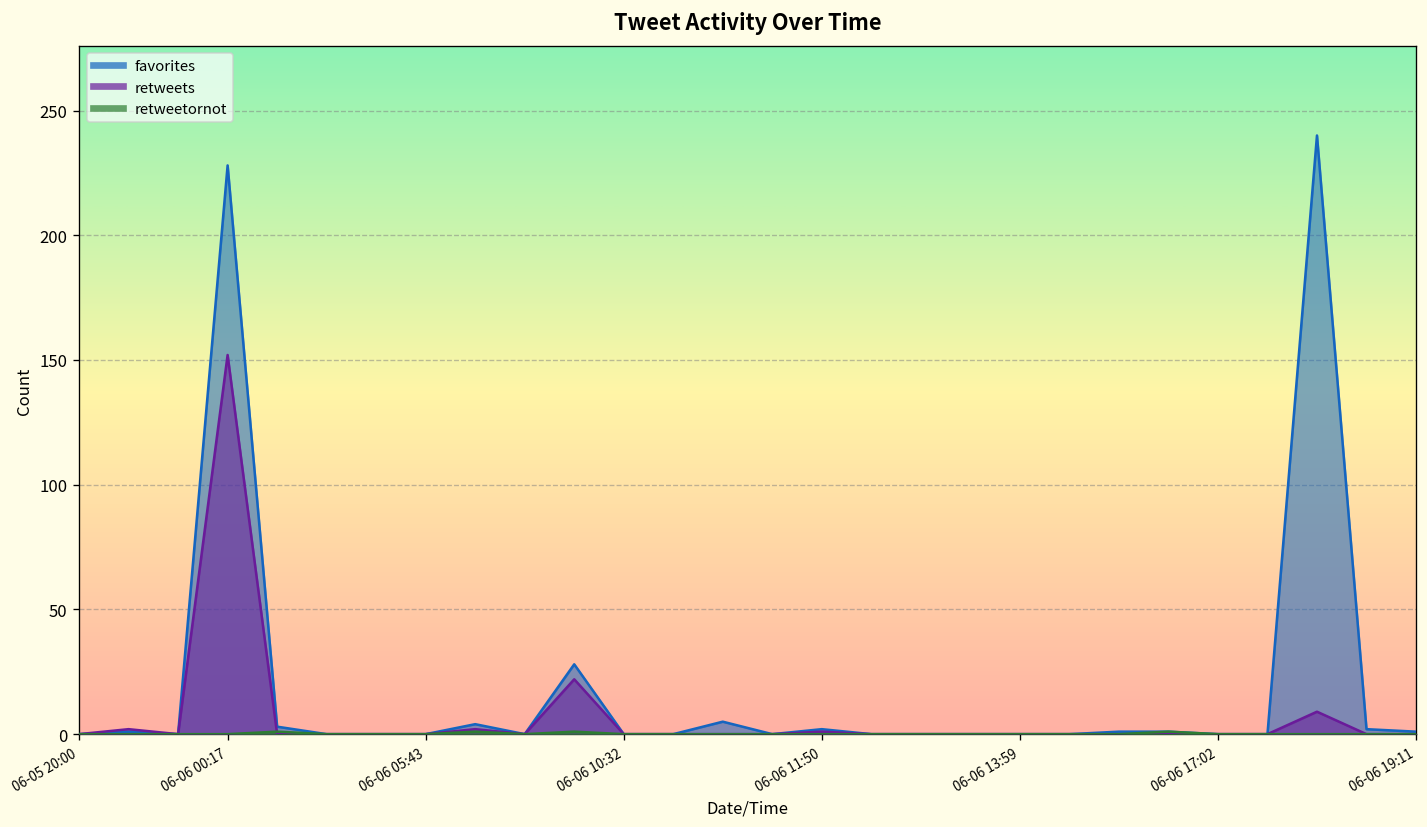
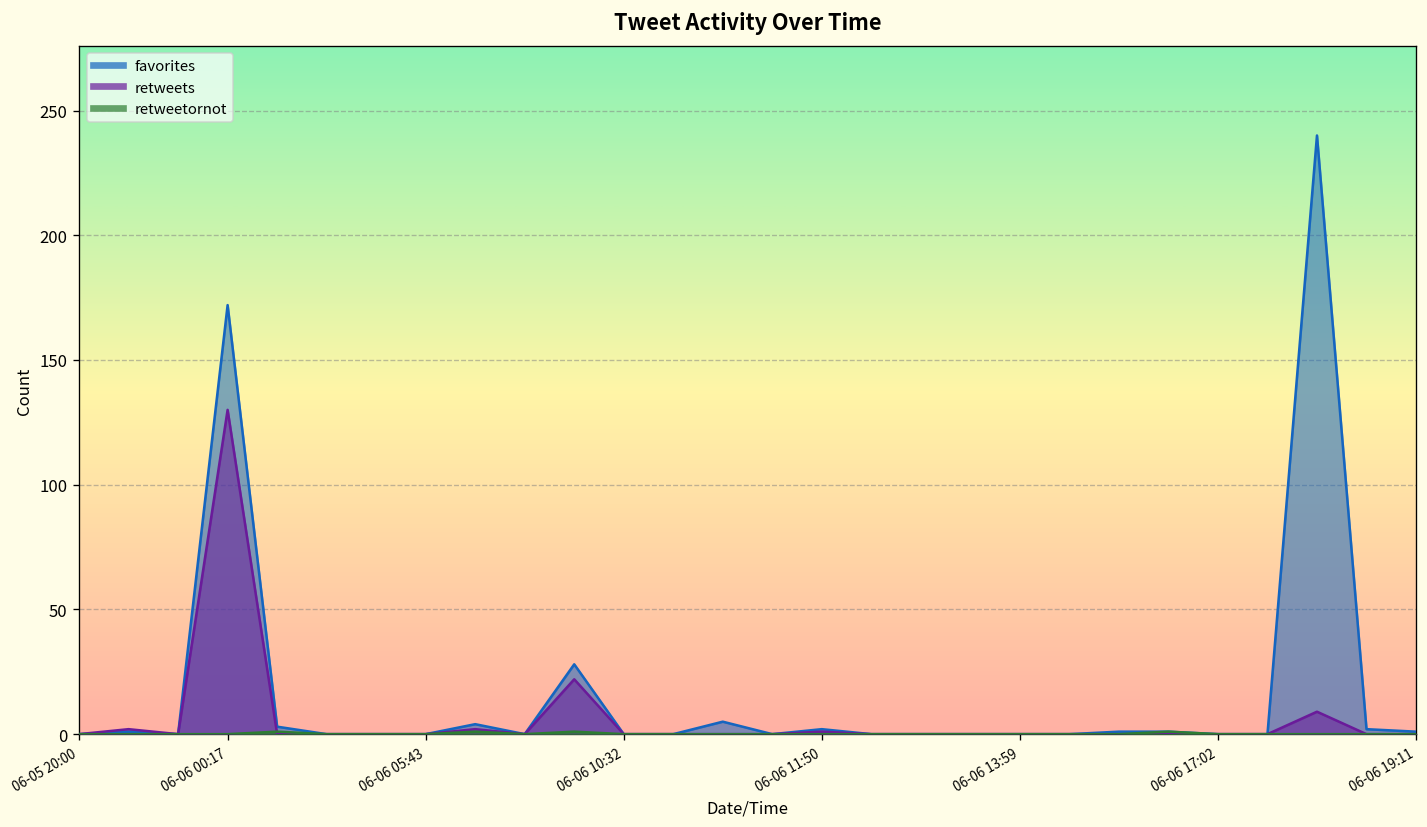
favorites, 06-06 00:17: 228 -> 172
retweets, 06-06 00:17: 152 -> 130
